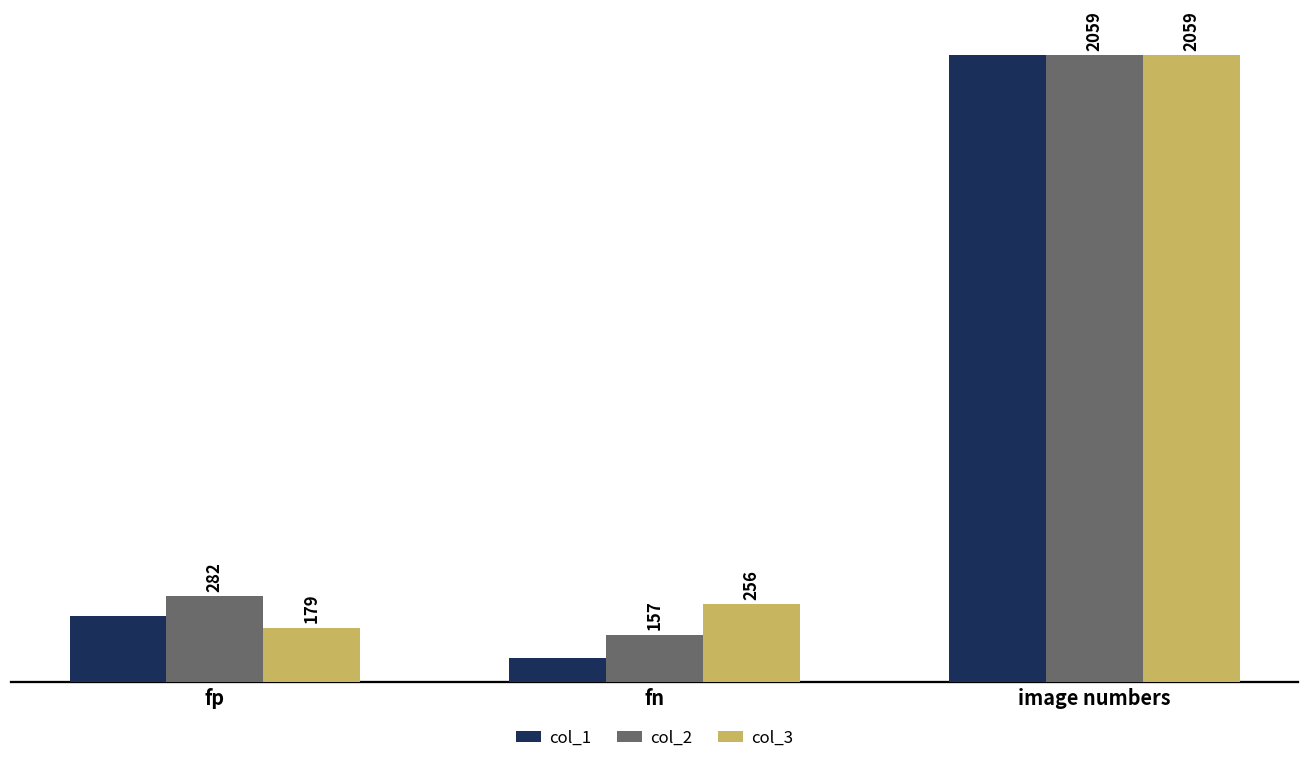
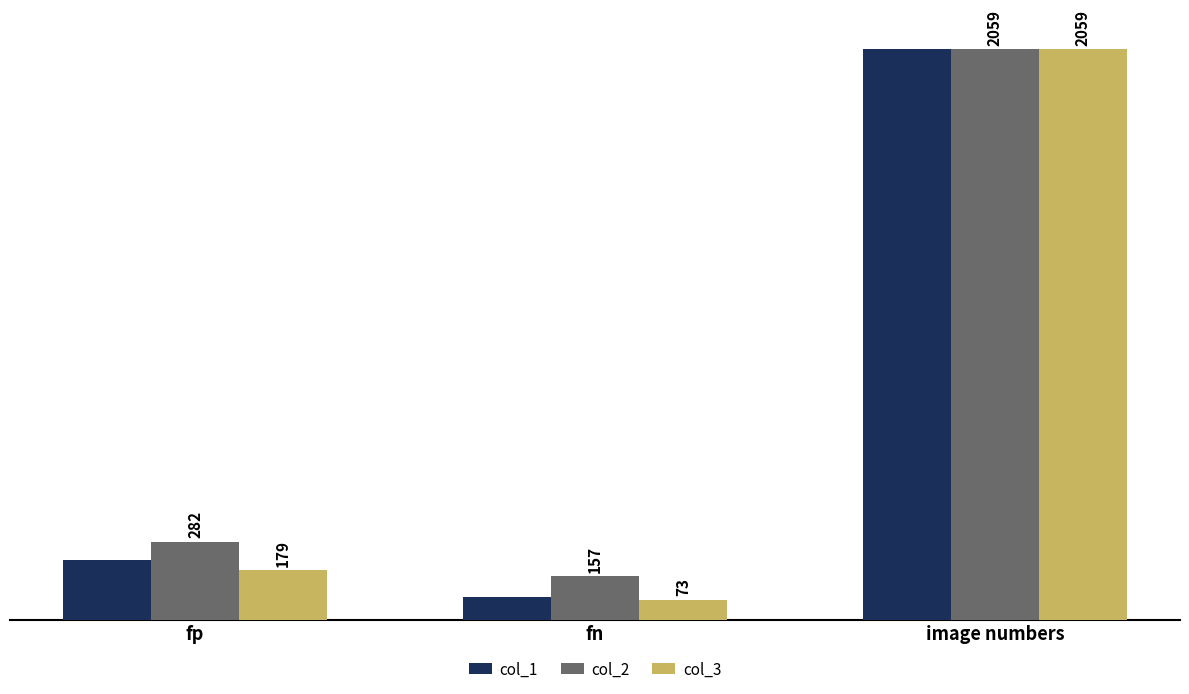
col_3, fn: 256 -> 73
